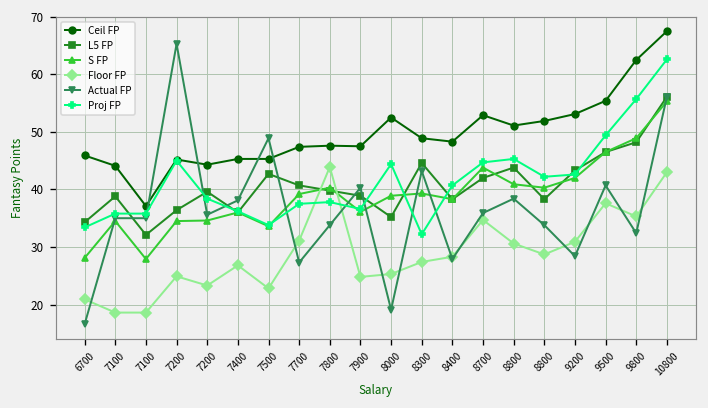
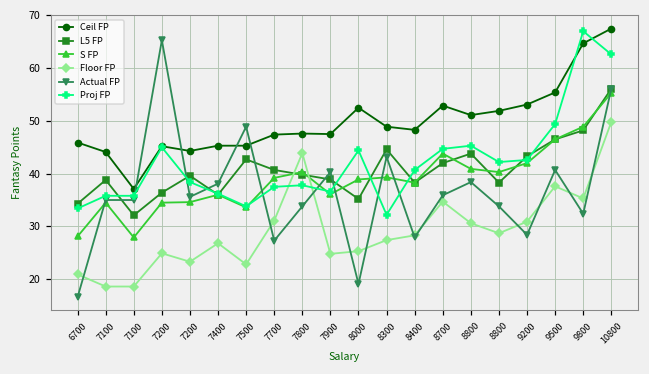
Ceil FP, 9800: 63 -> 65
Proj FP, 9800: 56 -> 67
Floor FP, 10800: 43 -> 50
